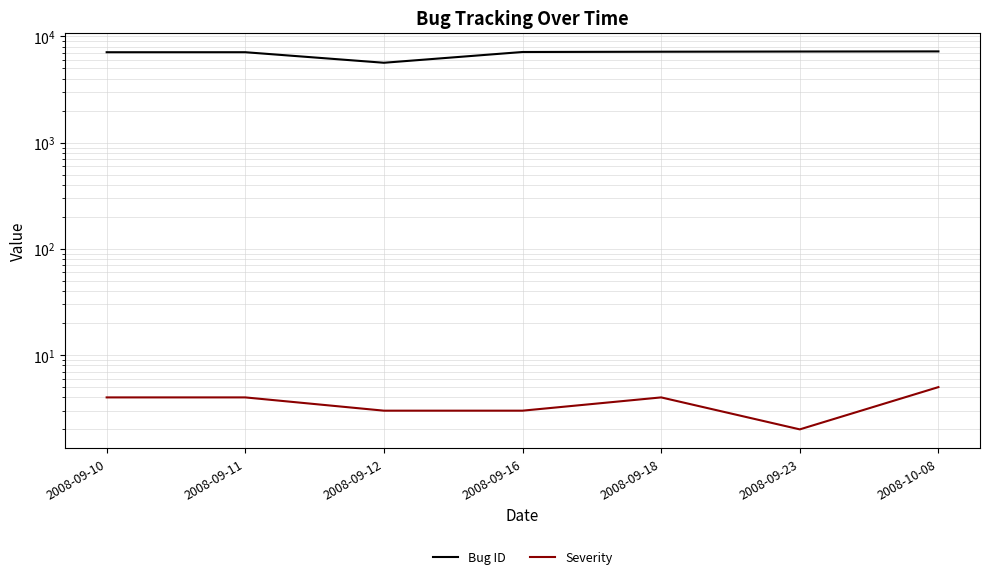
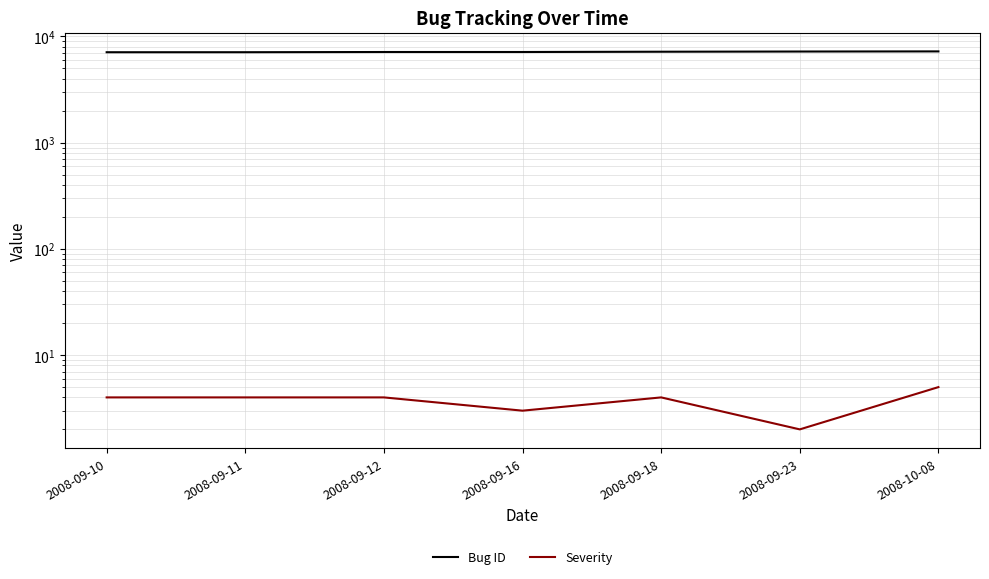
Bug ID, 2008-09-12: 6000 -> 7000
Severity, 2008-09-12: 3 -> 4
